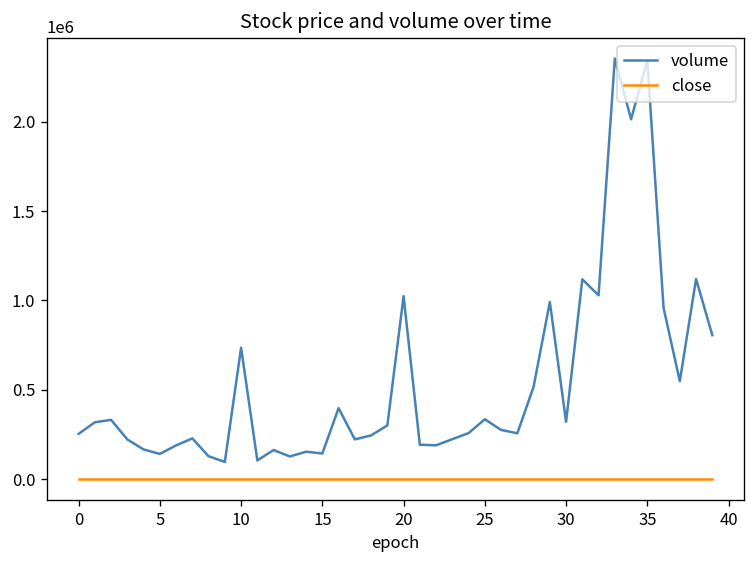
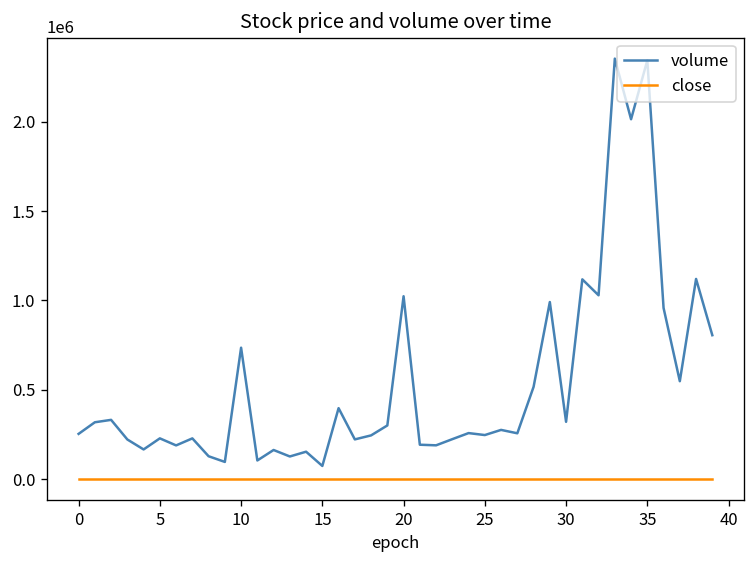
volume, 5: 140000 -> 230000
volume, 15: 140000 -> 70000
volume, 25: 330000 -> 250000
